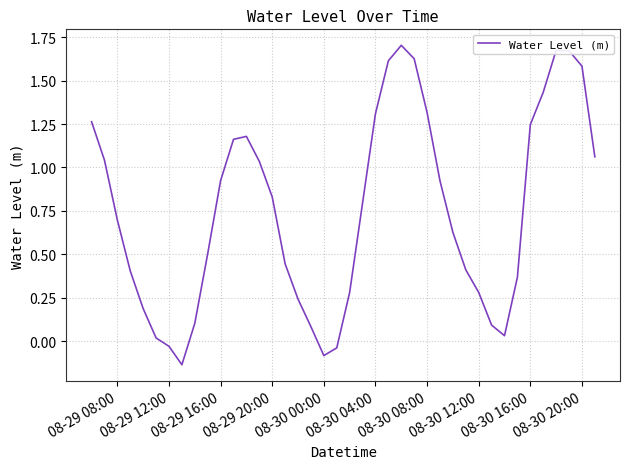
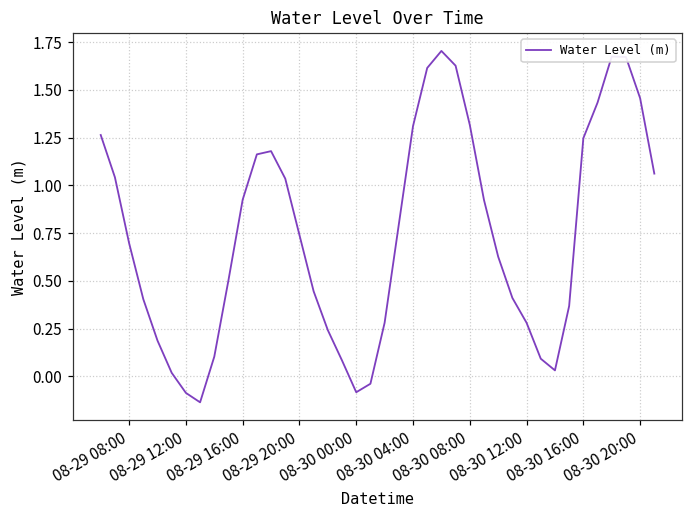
08-29 12:00: -0.03 -> -0.09
08-29 20:00: 0.83 -> 0.74
08-30 20:00: 1.58 -> 1.46
